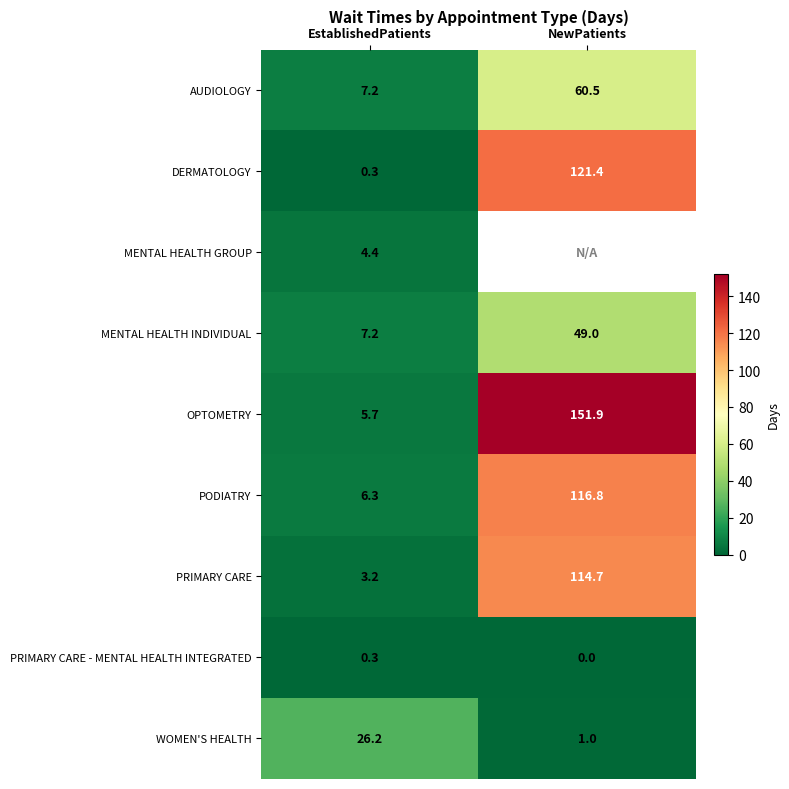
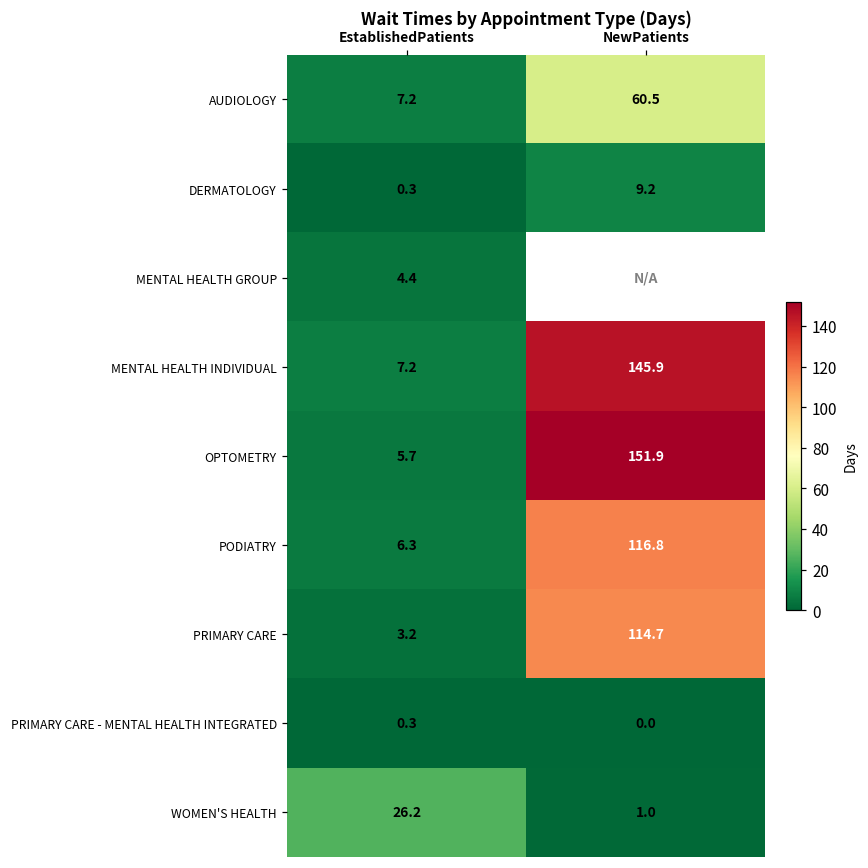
DERMATOLOGY, NewPatients: 121.4 -> 9.2
MENTAL HEALTH INDIVIDUAL, NewPatients: 49.0 -> 145.9
